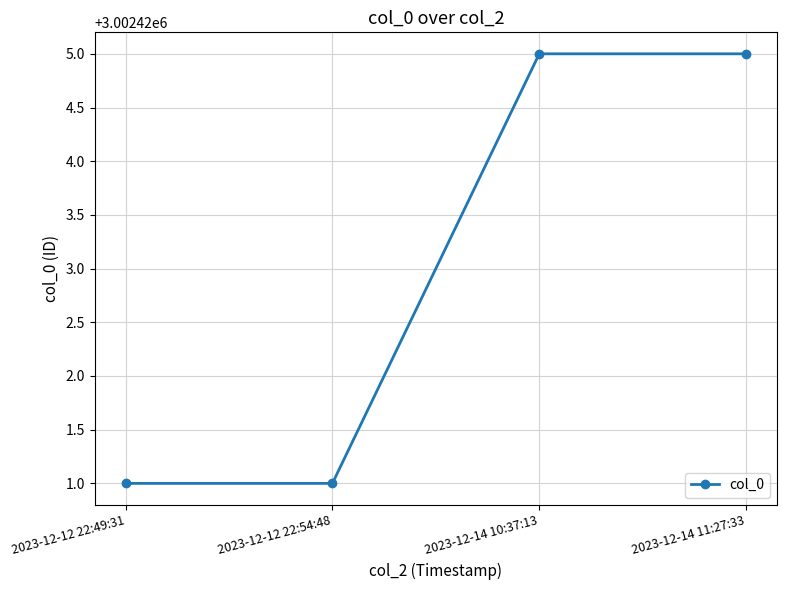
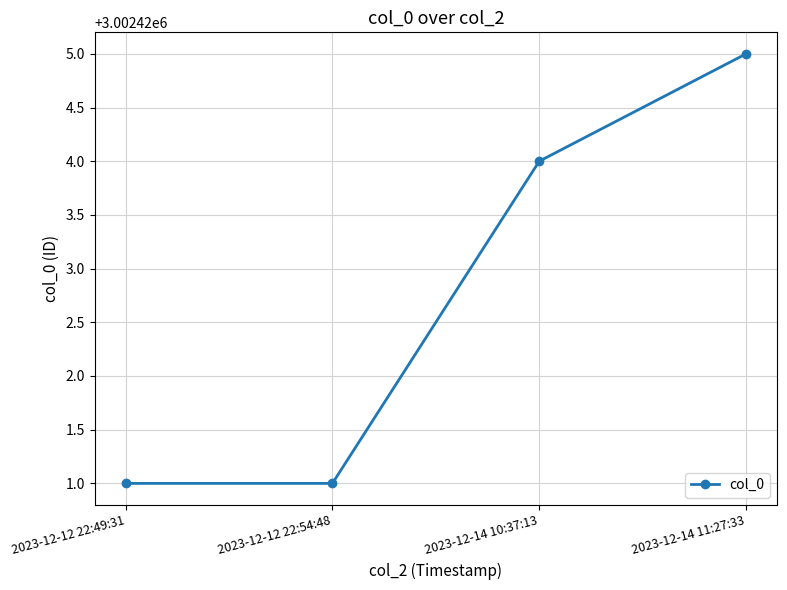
2023-12-14 10:37:13: 3002425 -> 3002424
